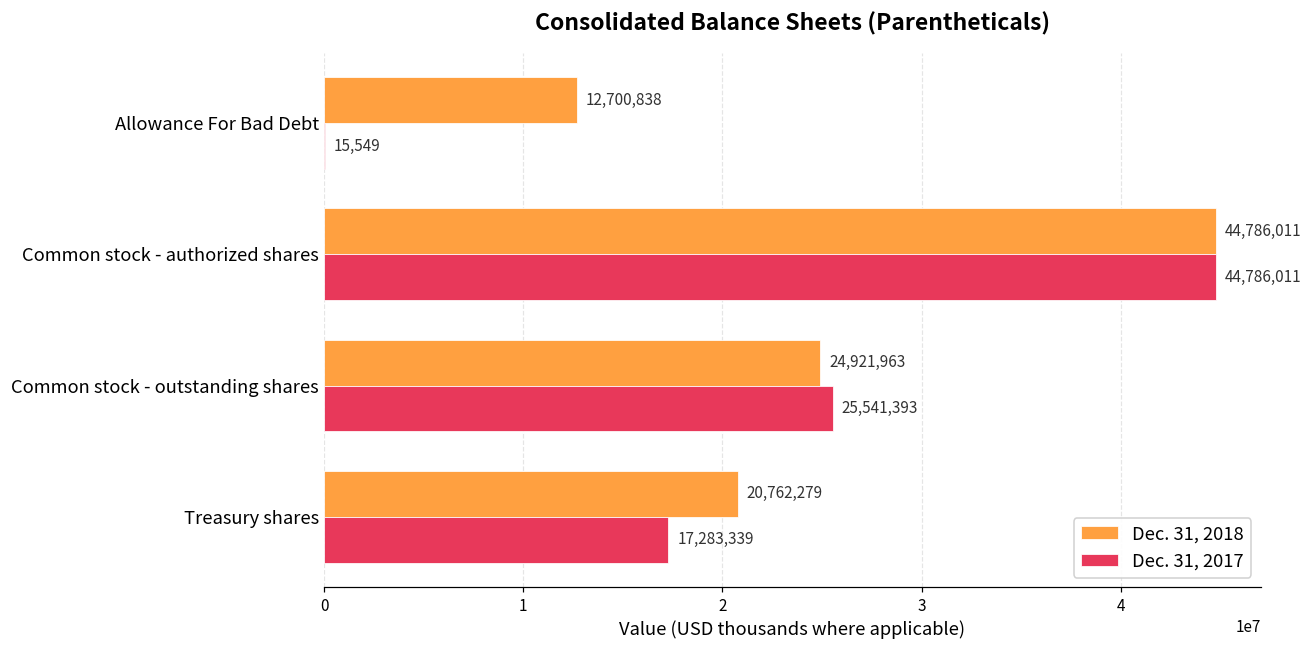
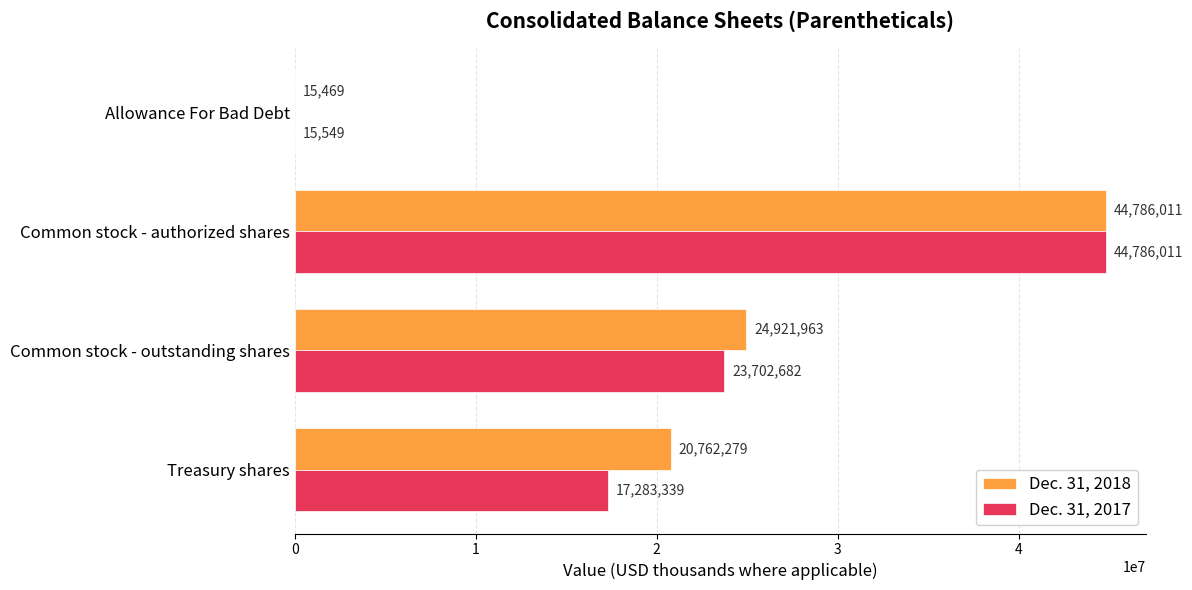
Dec. 31, 2018, Allowance For Bad Debt: 12,700,838 -> 15,469
Dec. 31, 2017, Common stock - outstanding shares: 25,541,393 -> 23,702,682
